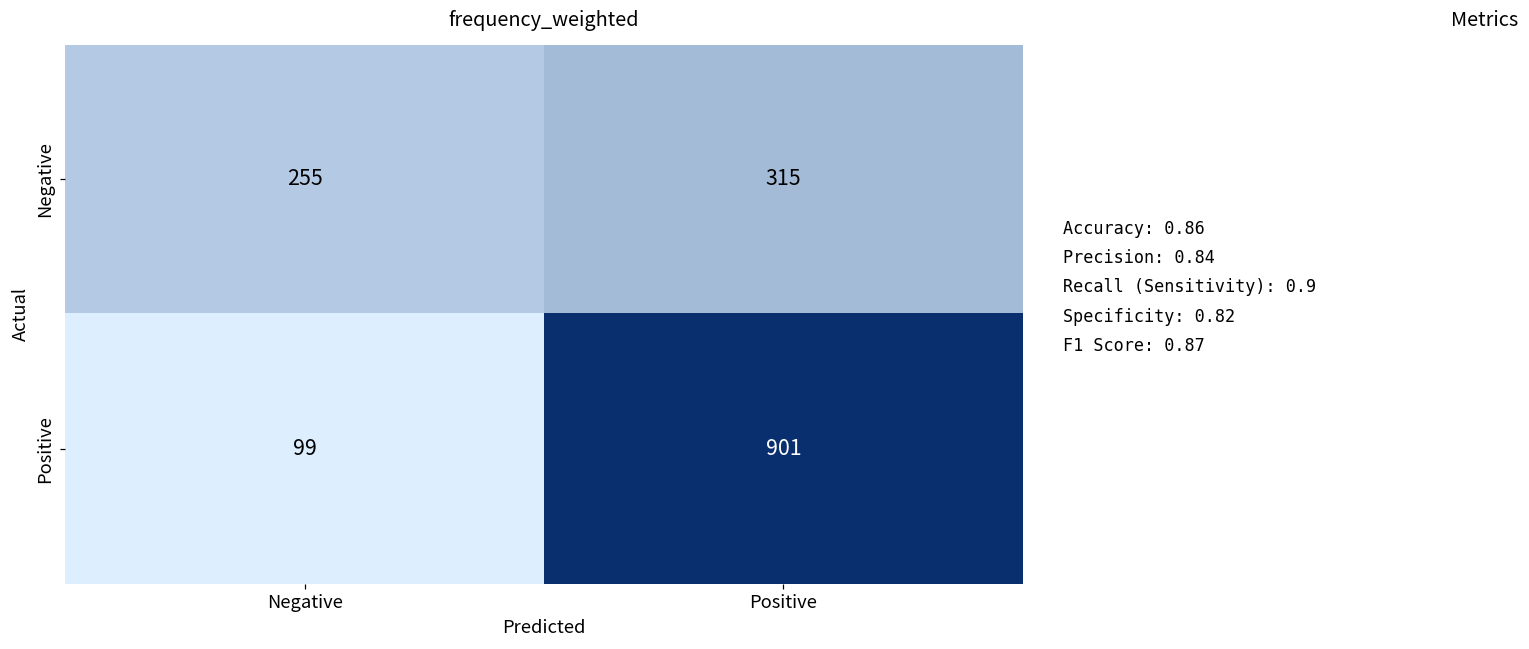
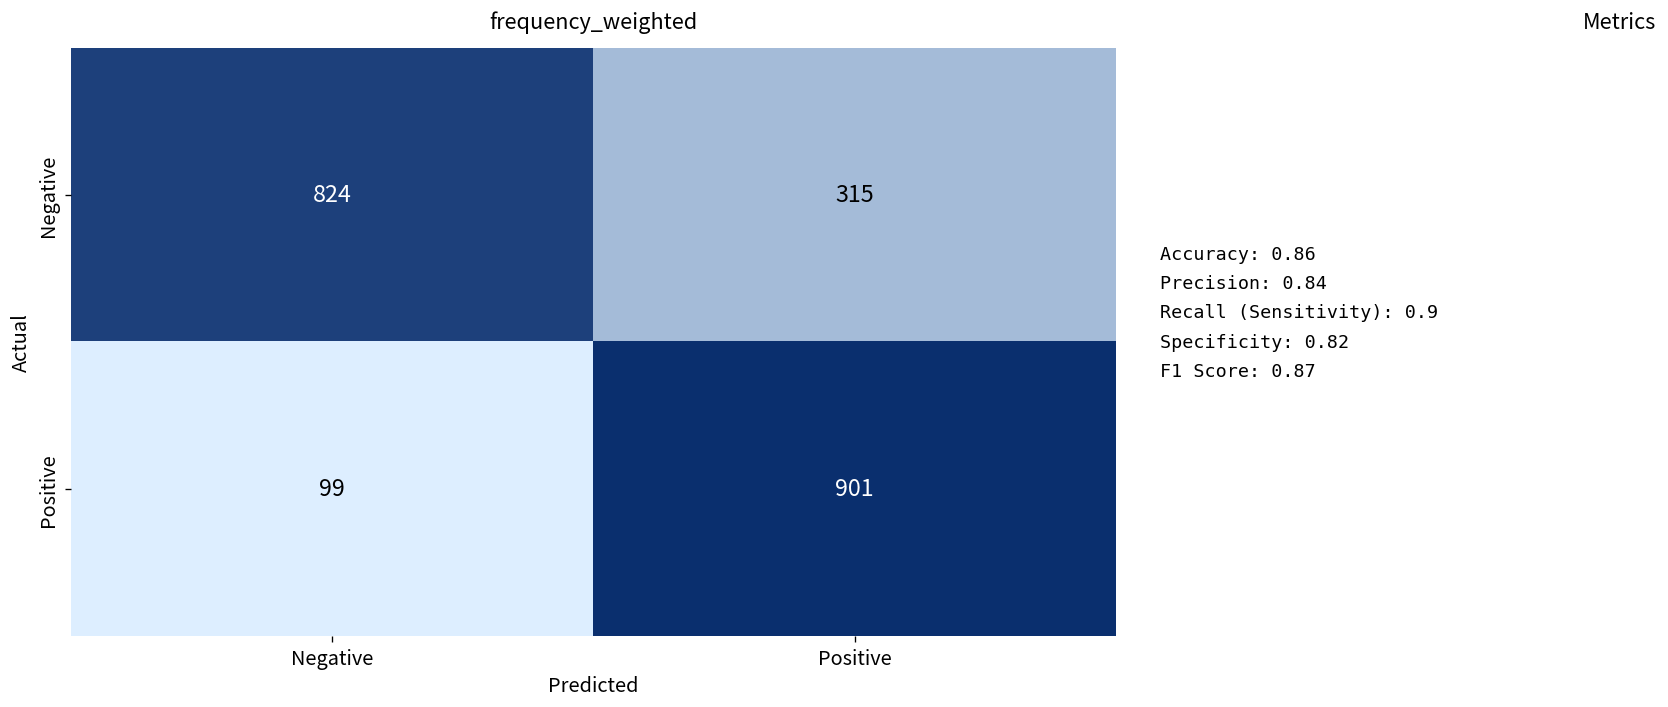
Negative, Negative: 255 -> 824
